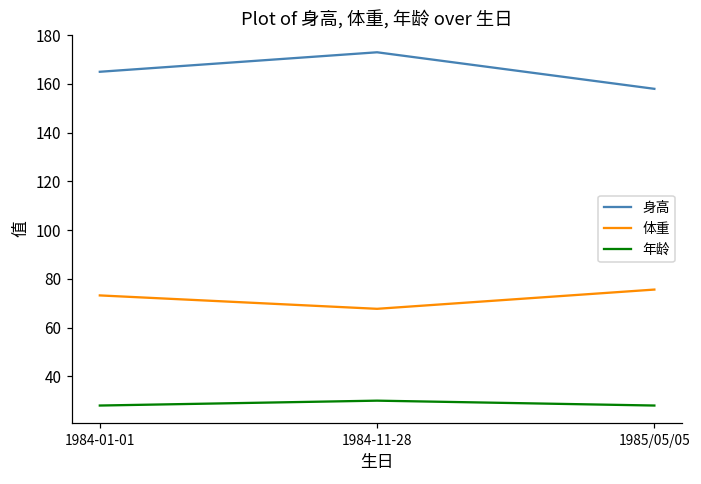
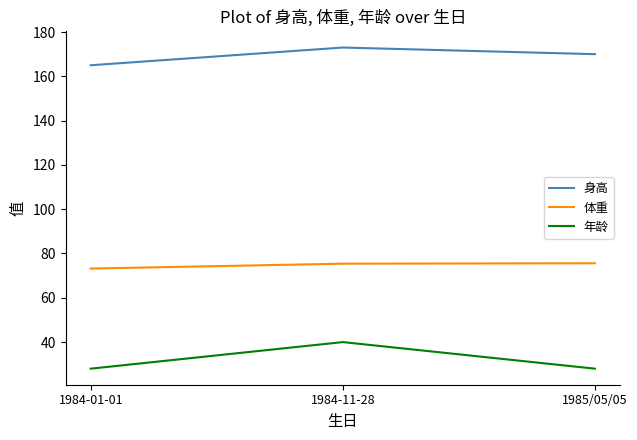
体重, 1984-11-28: 68 -> 75
年龄, 1984-11-28: 30 -> 40
身高, 1985/05/05: 158 -> 170
